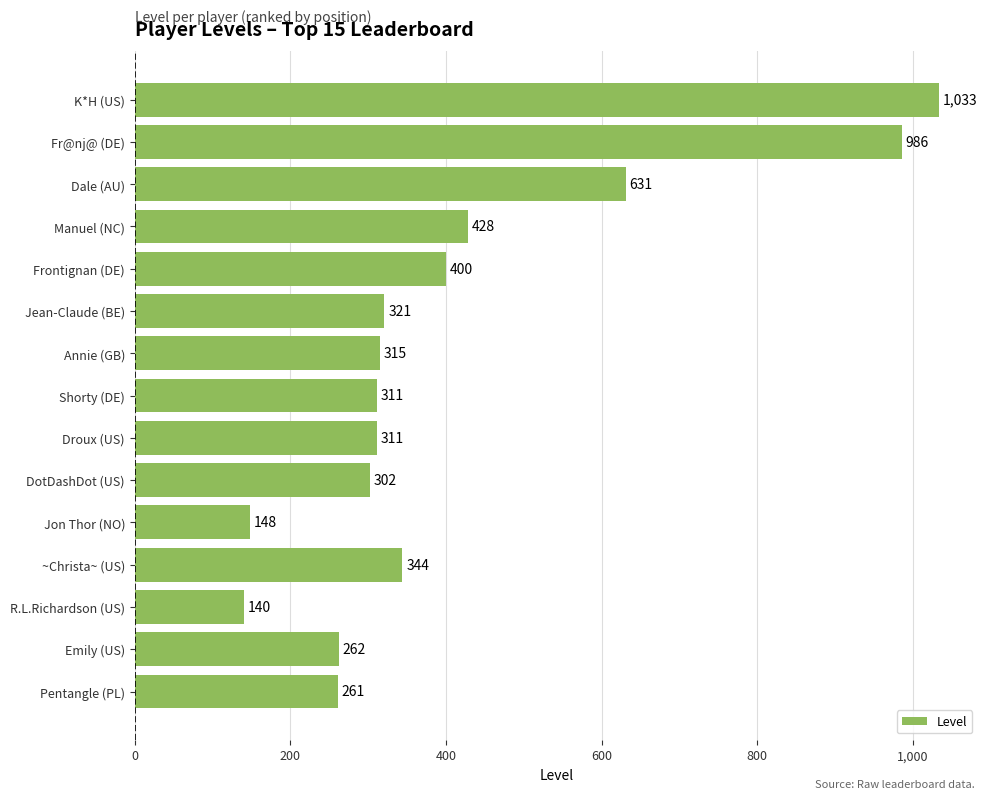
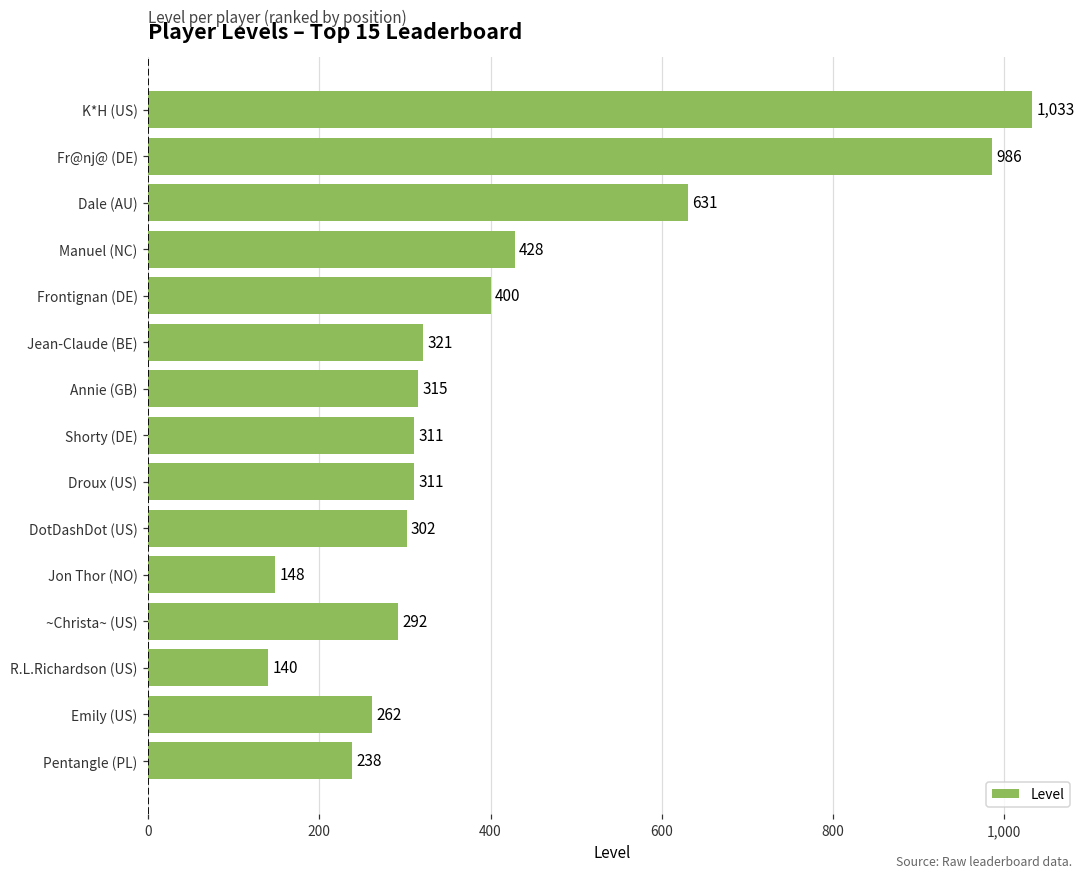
~Christa~ (US): 344 -> 292
Pentangle (PL): 261 -> 238
